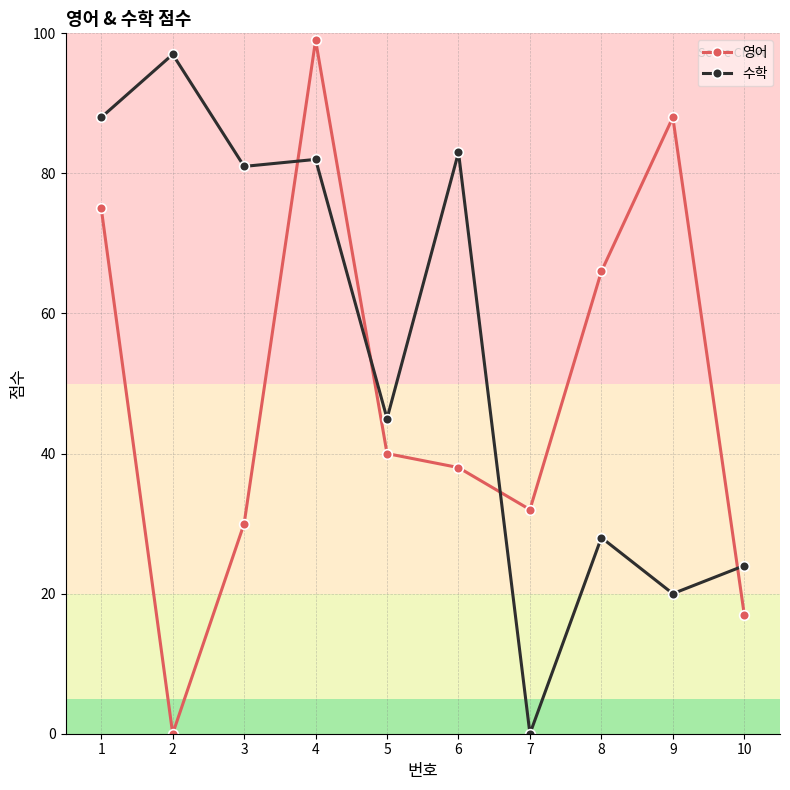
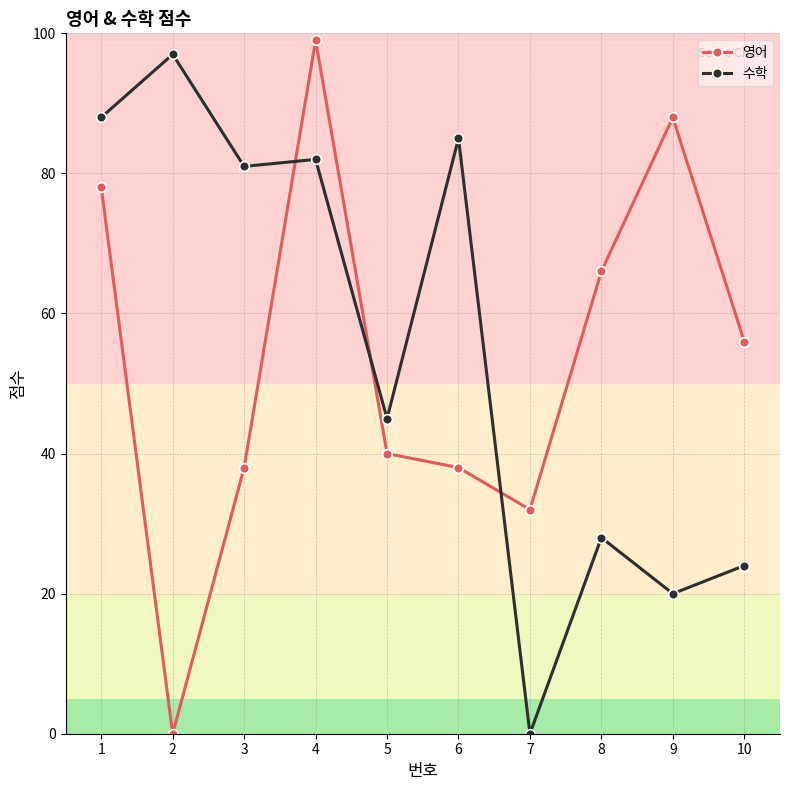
영어, 1: 75 -> 78
영어, 3: 30 -> 38
수학, 6: 83 -> 85
영어, 10: 17 -> 56
